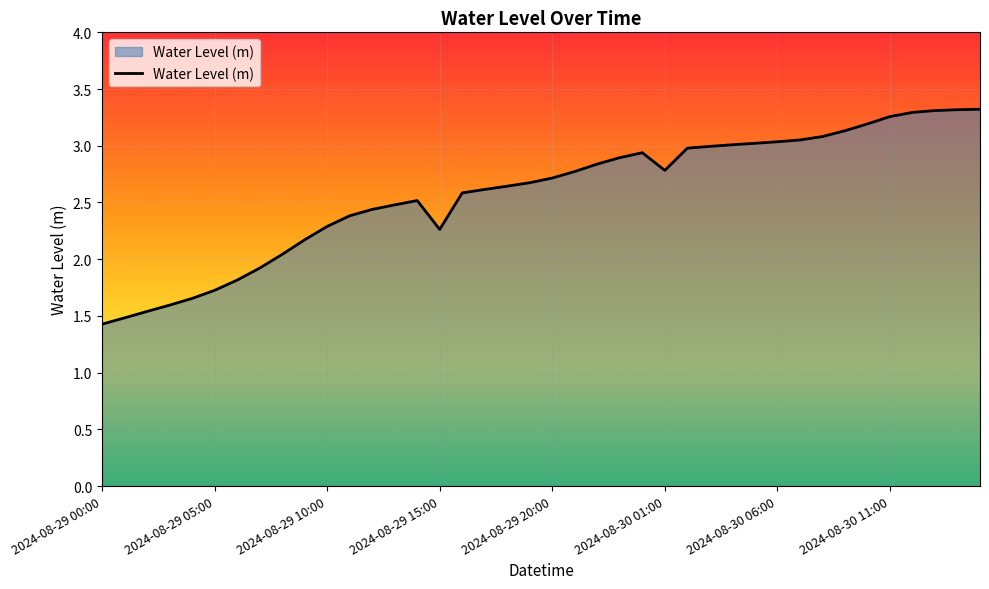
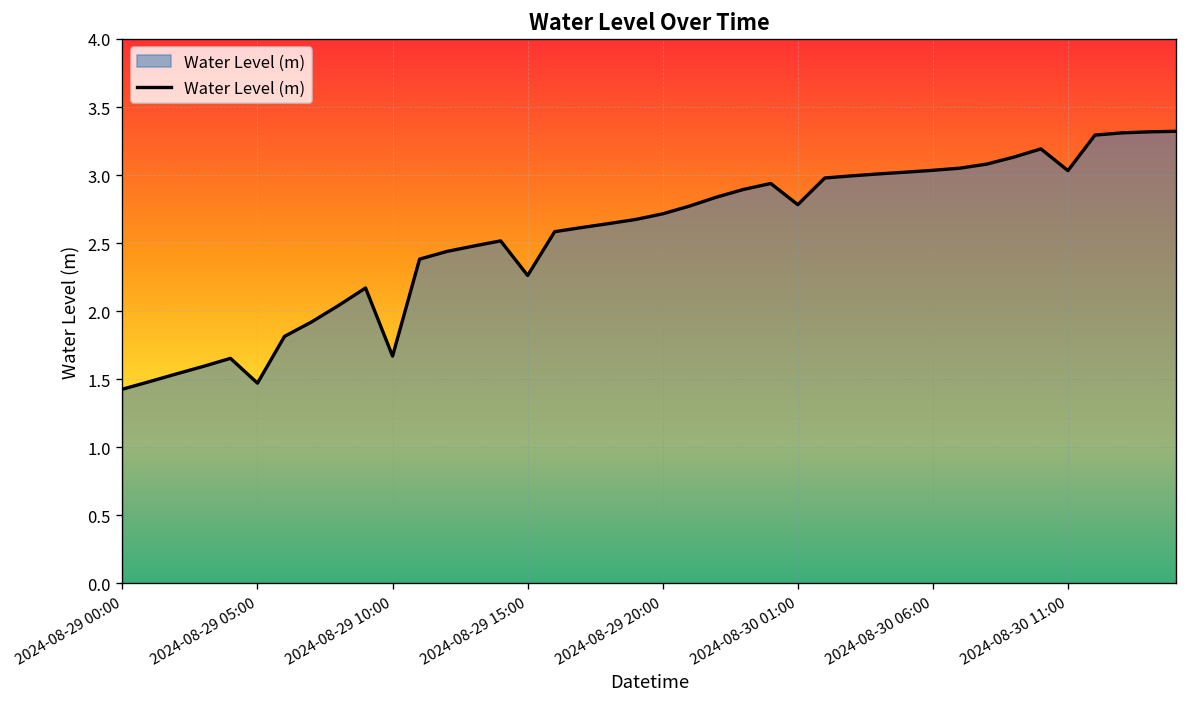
2024-08-29 05:00: 1.73 -> 1.47
2024-08-29 10:00: 2.29 -> 1.67
2024-08-30 11:00: 3.26 -> 3.03
